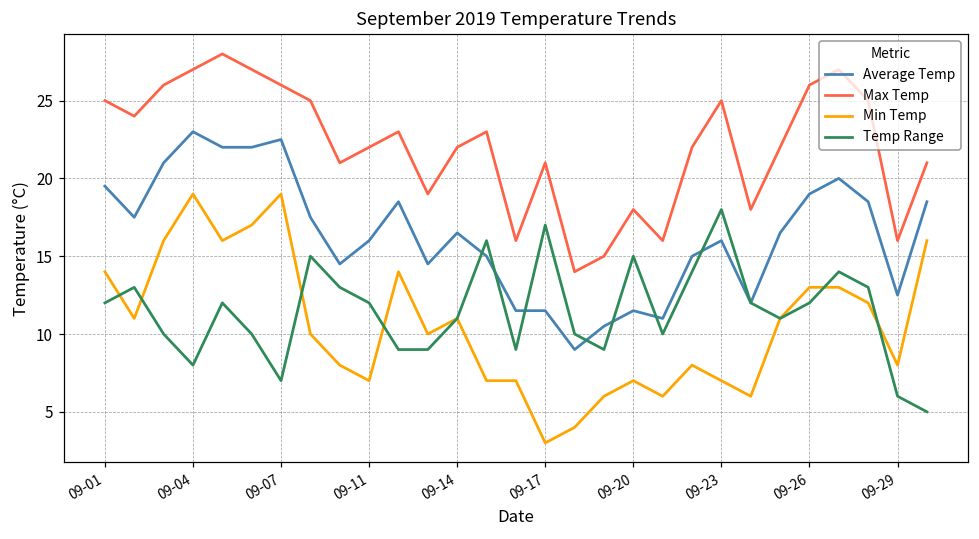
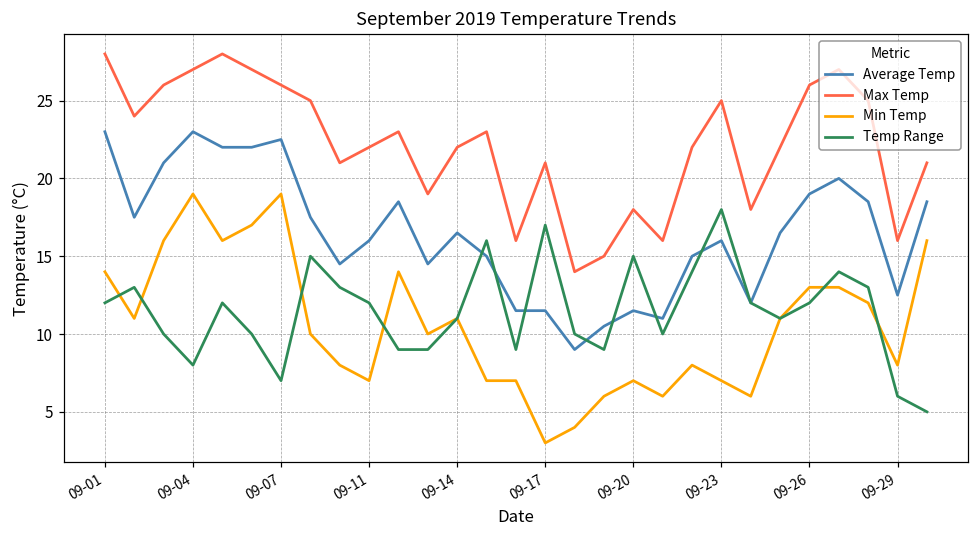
Average Temp, 09-01: 19.5 -> 23.0
Max Temp, 09-01: 25 -> 28
